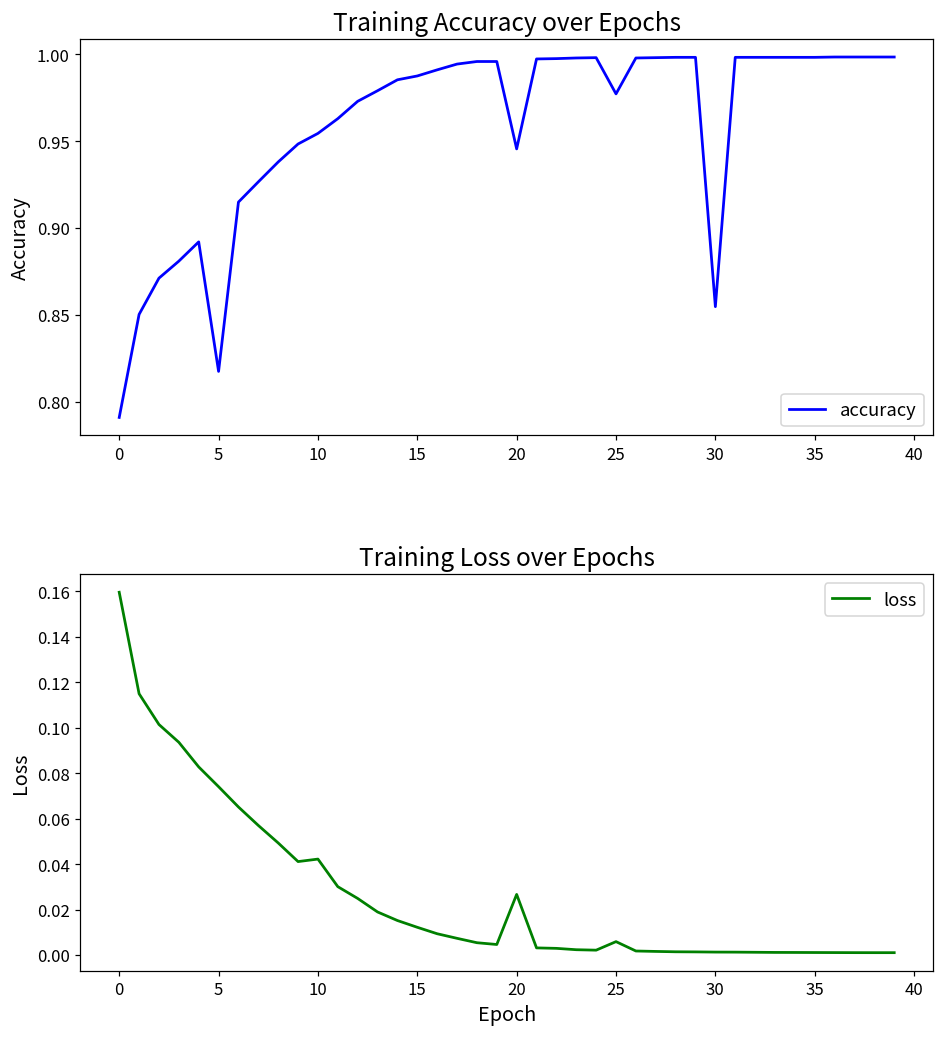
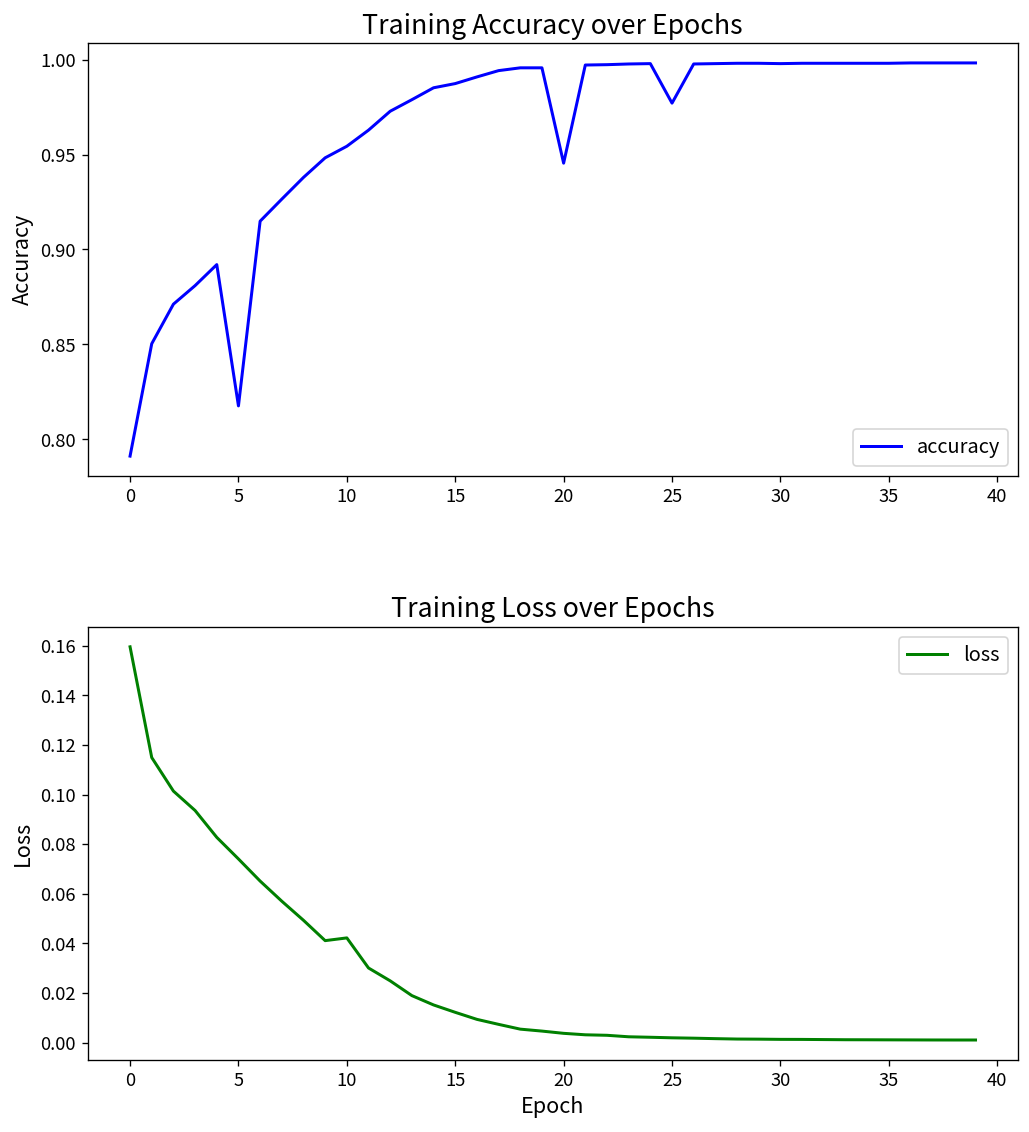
Training Accuracy over Epochs, 30: 0.855 -> 0.998
Training Loss over Epochs, 20: 0.027 -> 0.004
Training Loss over Epochs, 25: 0.006 -> 0.002
